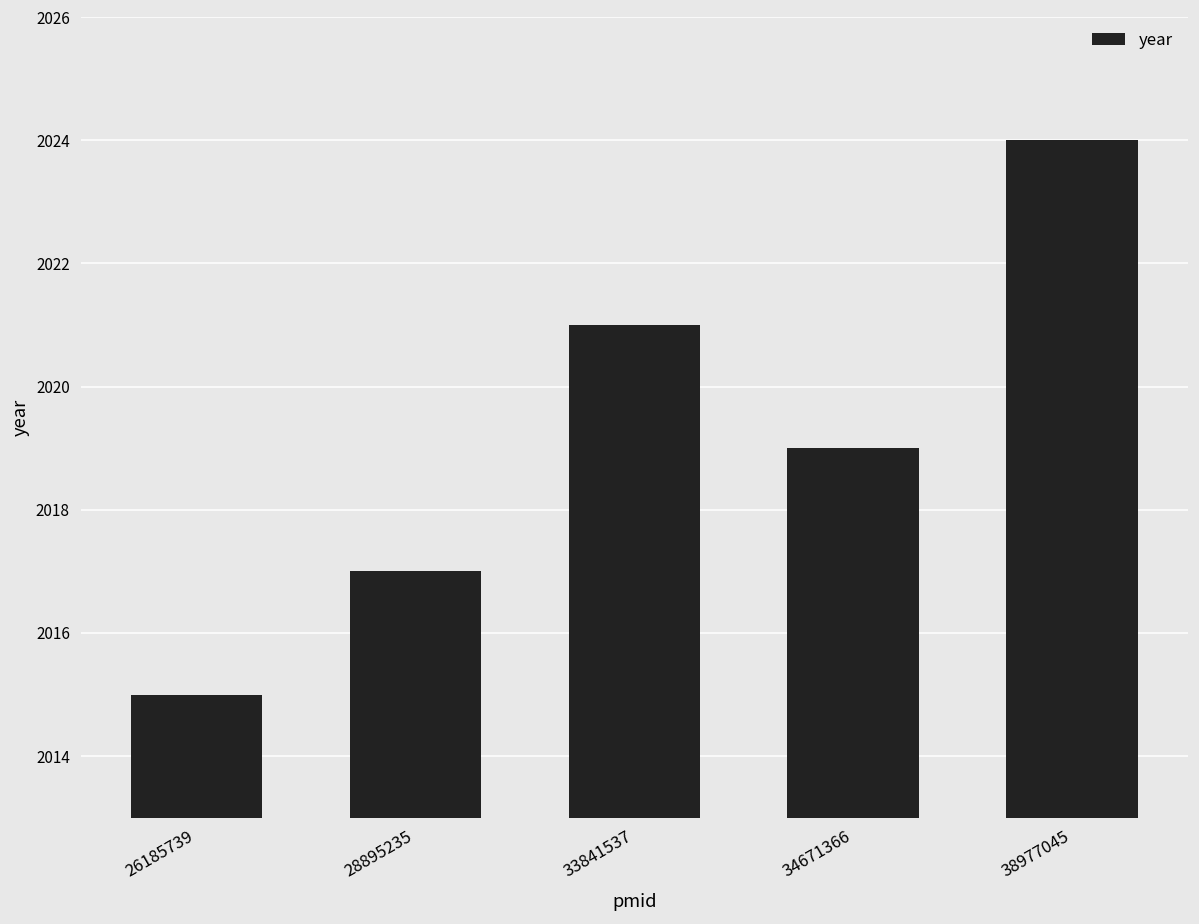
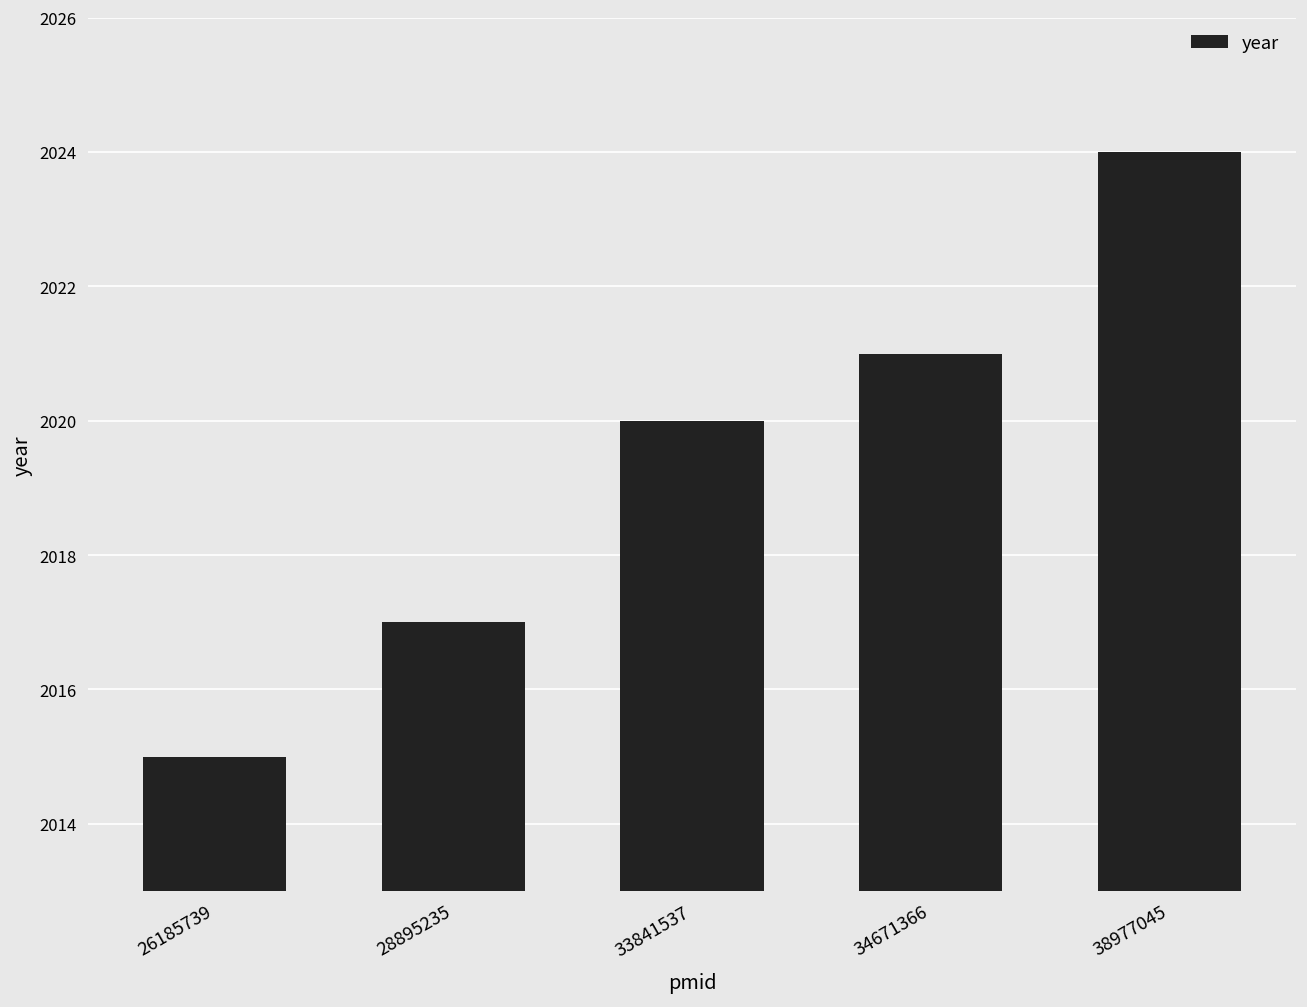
33841537: 2021 -> 2020
34671366: 2019 -> 2021
